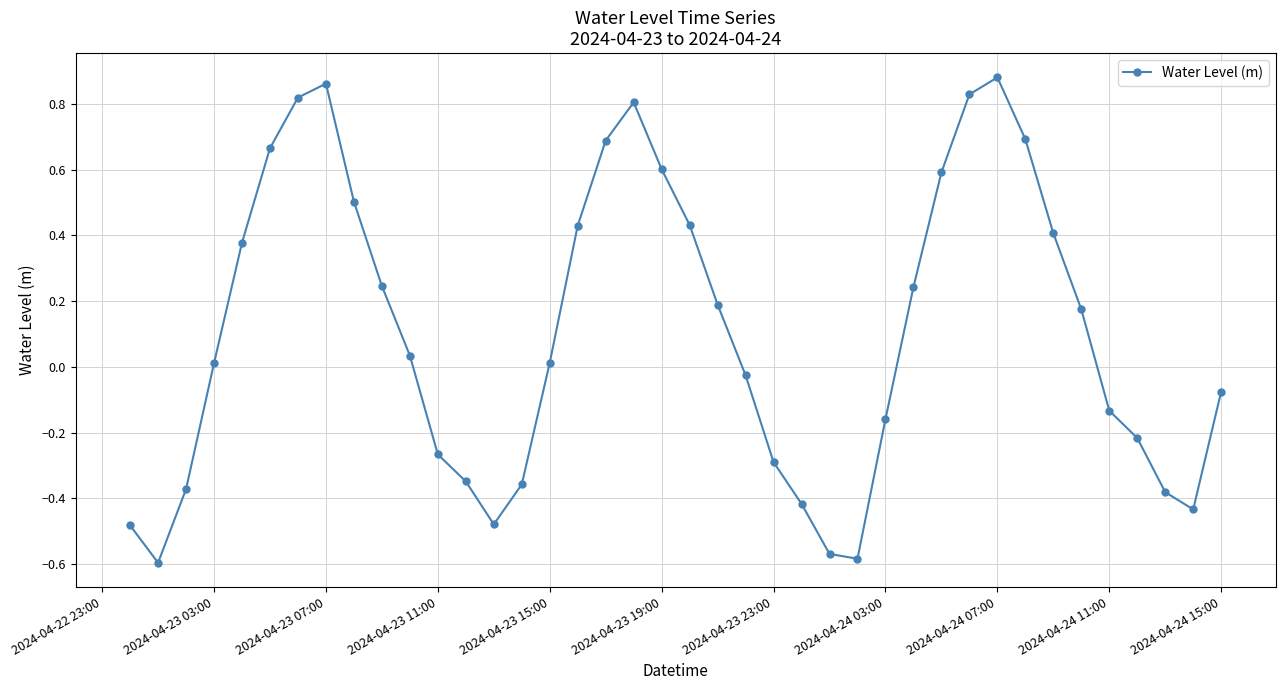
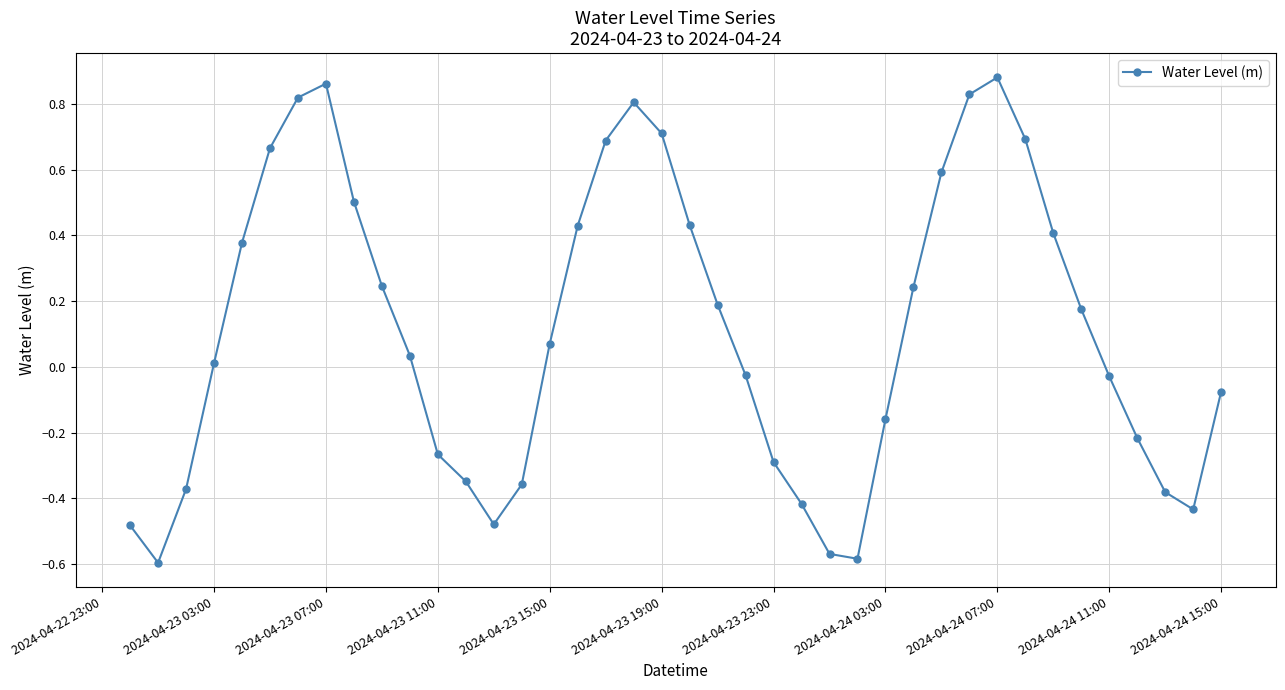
2024-04-23 15:00: 0.01 -> 0.07
2024-04-23 19:00: 0.60 -> 0.71
2024-04-24 11:00: -0.13 -> -0.03
